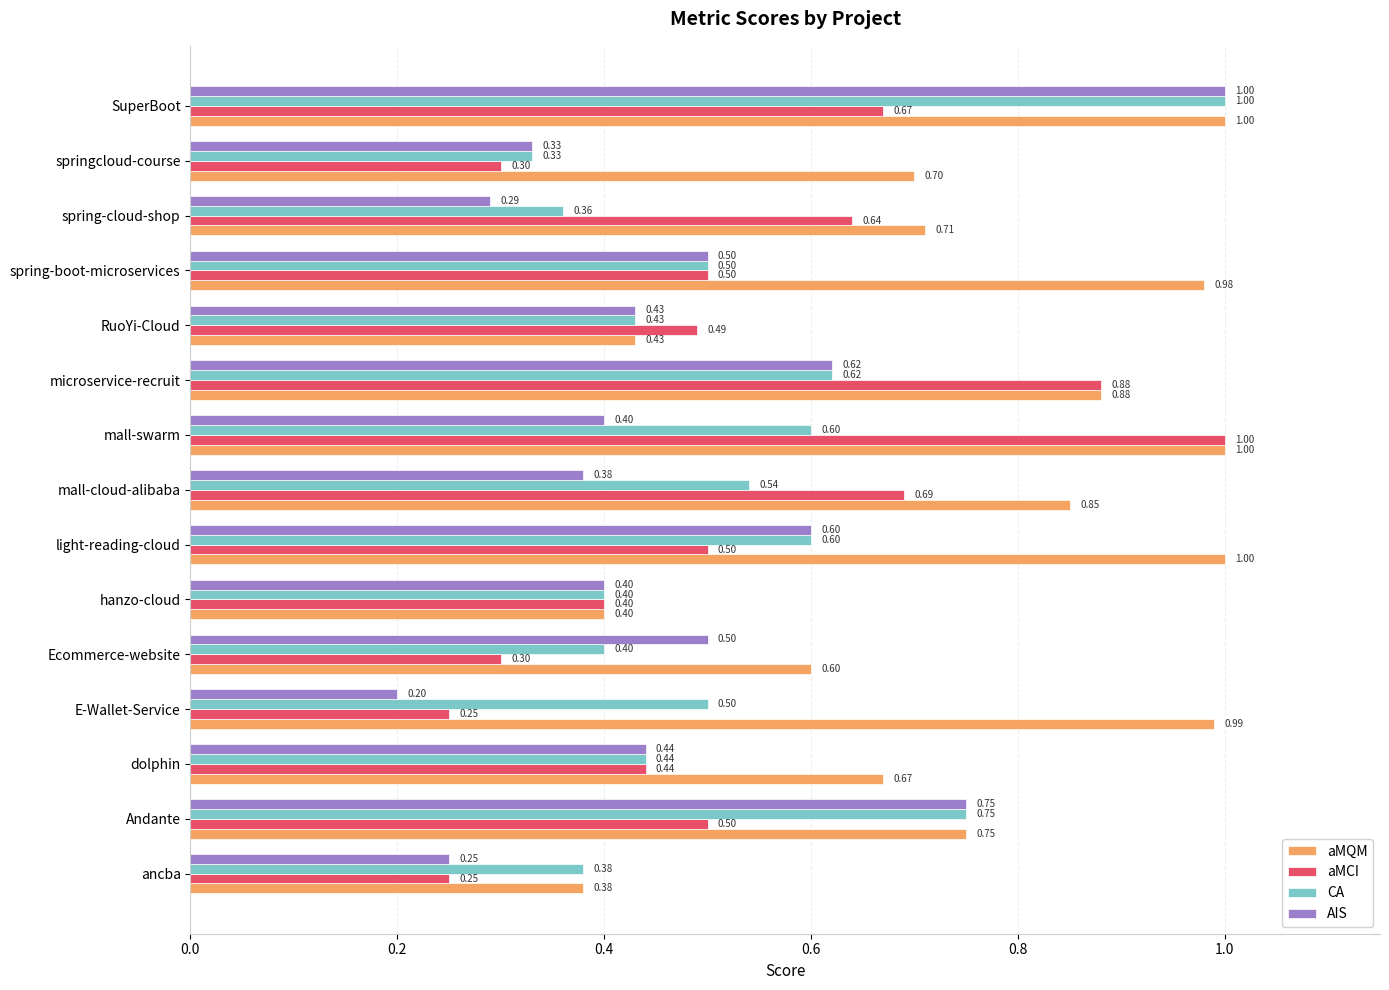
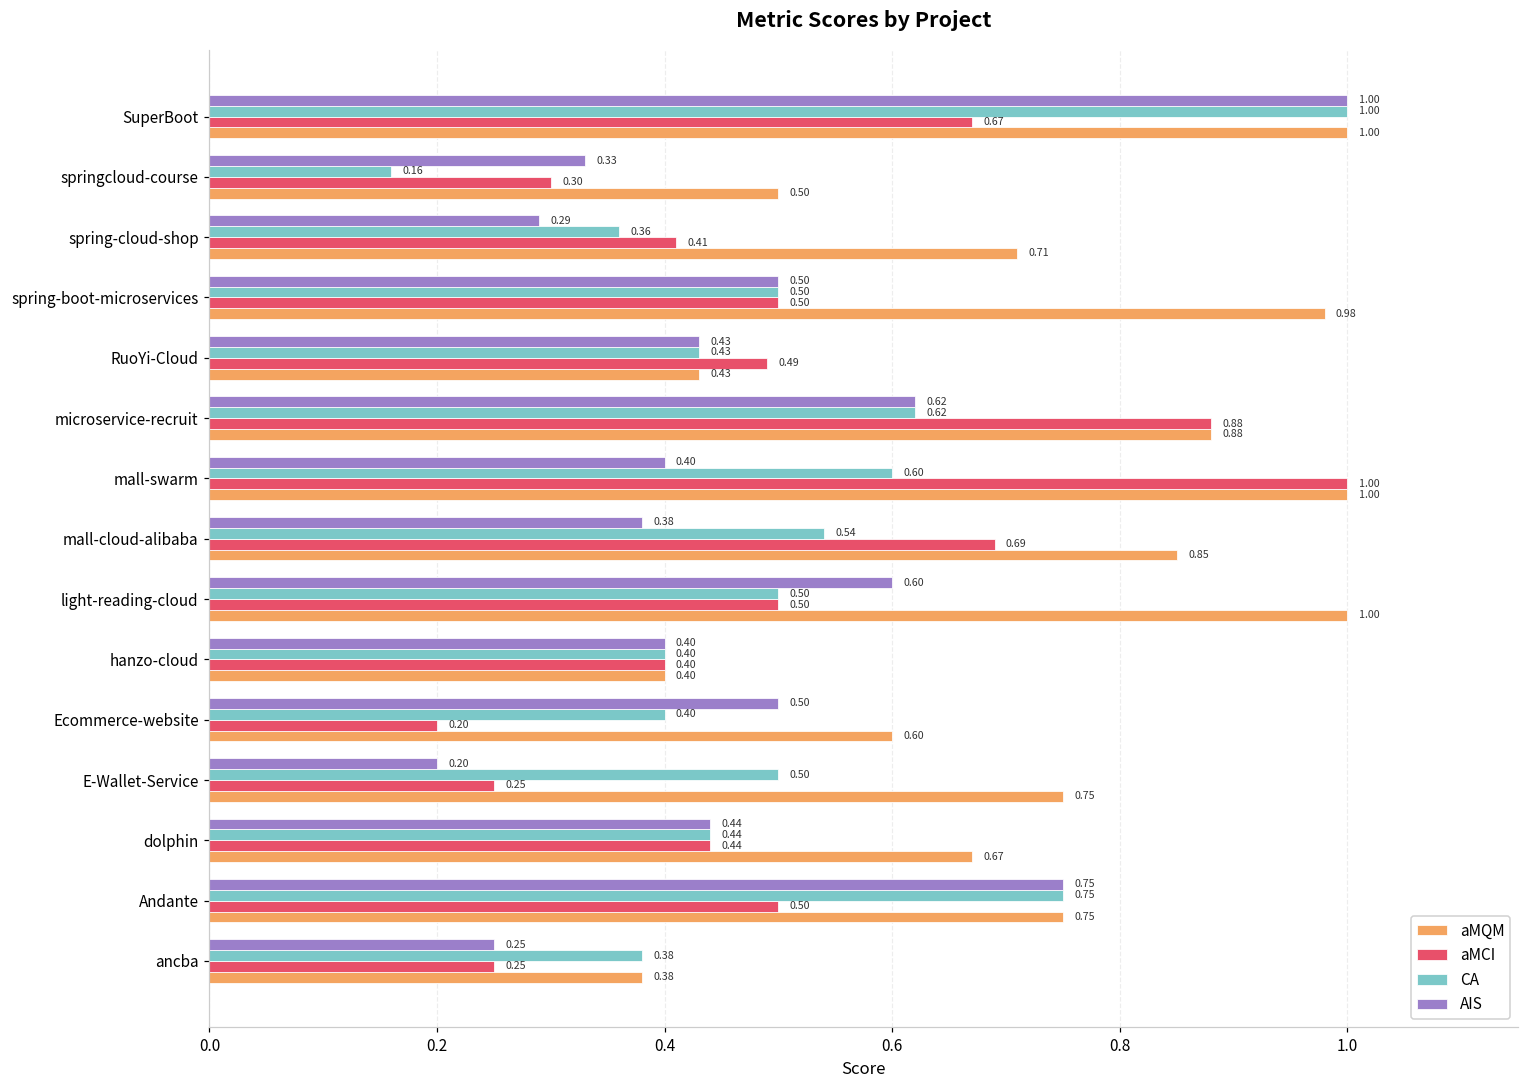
CA, springcloud-course: 0.33 -> 0.16
aMQM, springcloud-course: 0.70 -> 0.50
aMCI, spring-cloud-shop: 0.64 -> 0.41
CA, light-reading-cloud: 0.60 -> 0.50
aMCI, Ecommerce-website: 0.30 -> 0.20
aMQM, E-Wallet-Service: 0.99 -> 0.75
